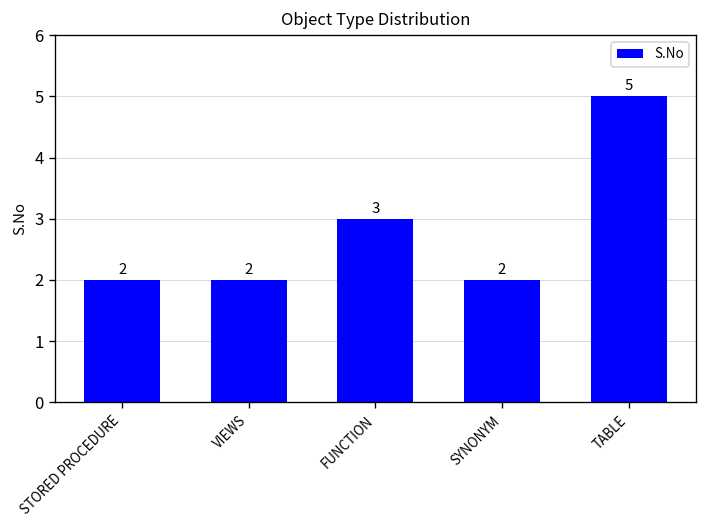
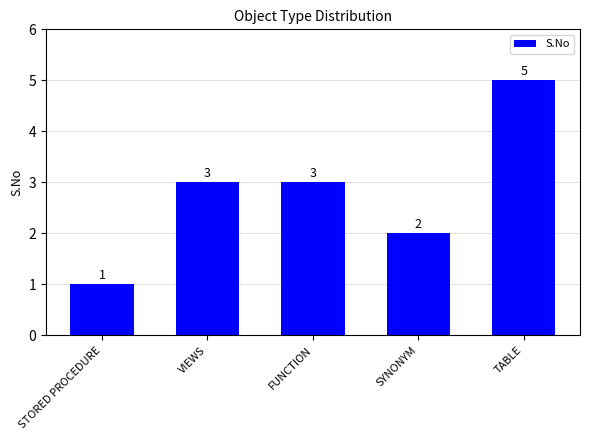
STORED PROCEDURE: 2 -> 1
VIEWS: 2 -> 3
